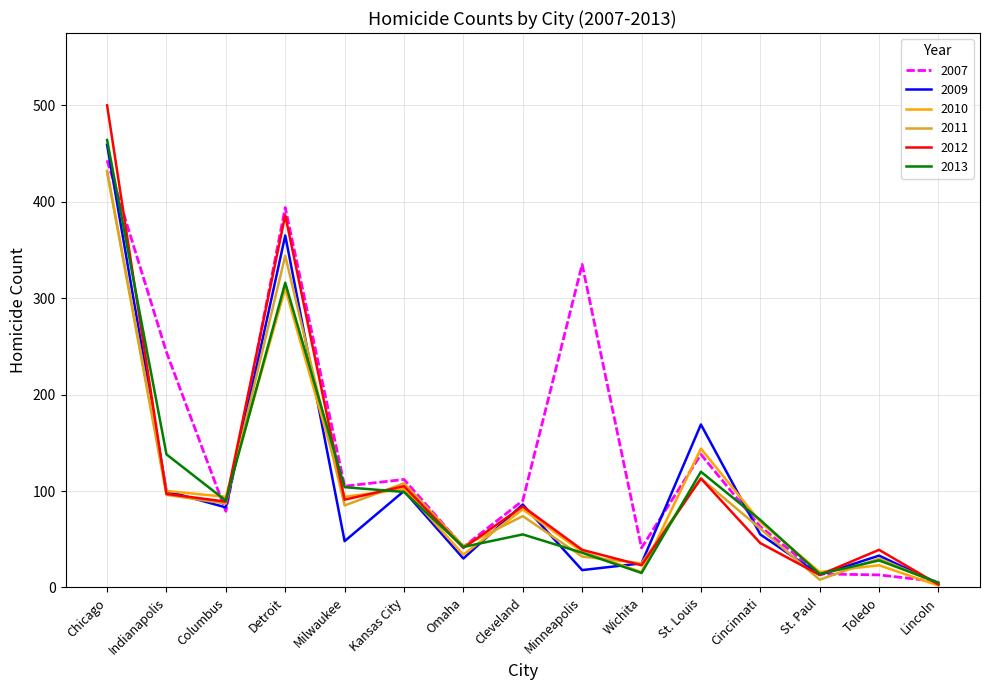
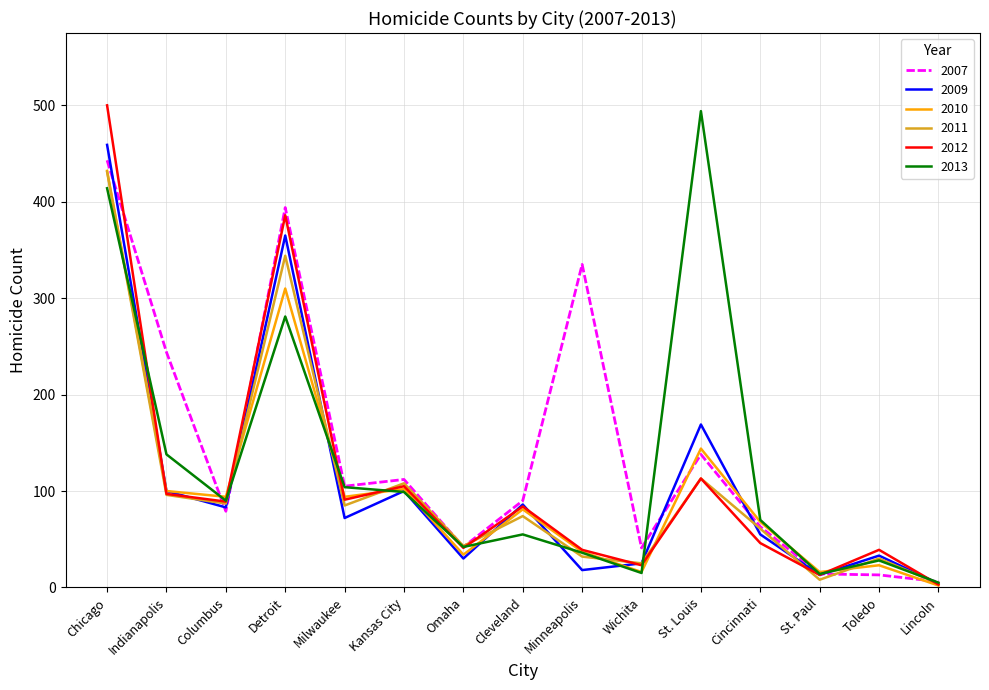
2013, Chicago: 460 -> 410
2013, Detroit: 320 -> 280
2009, Milwaukee: 50 -> 70
2013, St. Louis: 120 -> 490
